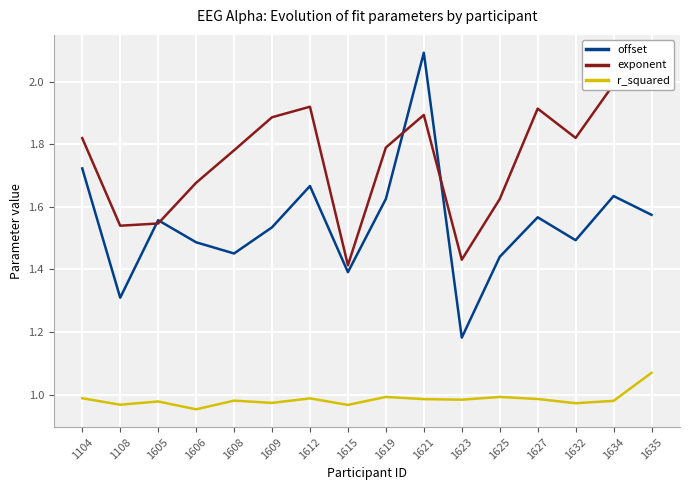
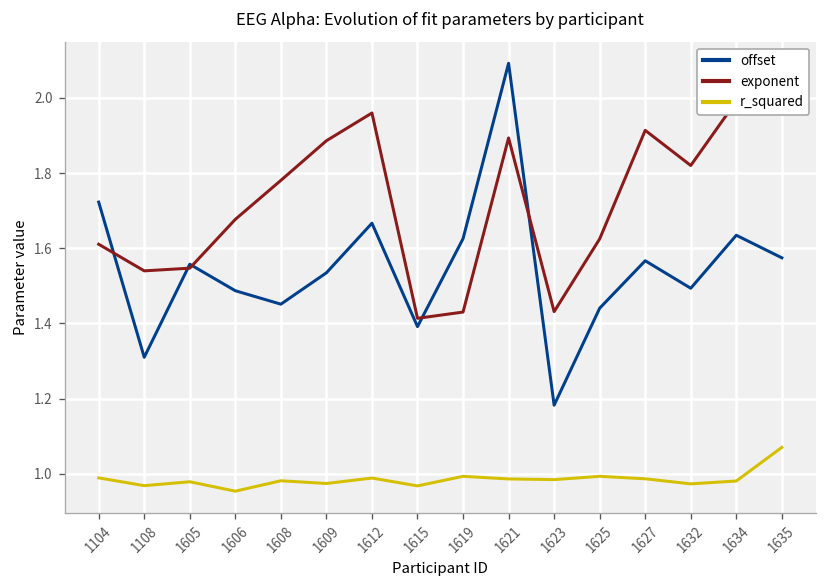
exponent, 1104: 1.82 -> 1.61
exponent, 1612: 1.92 -> 1.96
exponent, 1619: 1.79 -> 1.43
